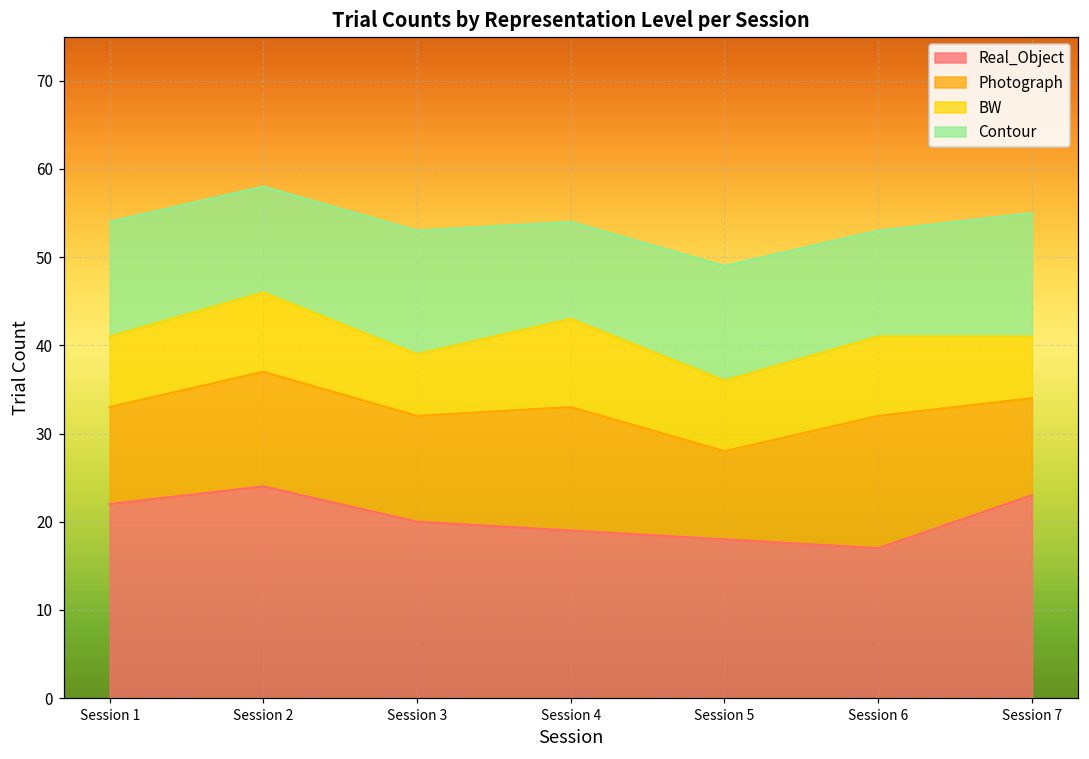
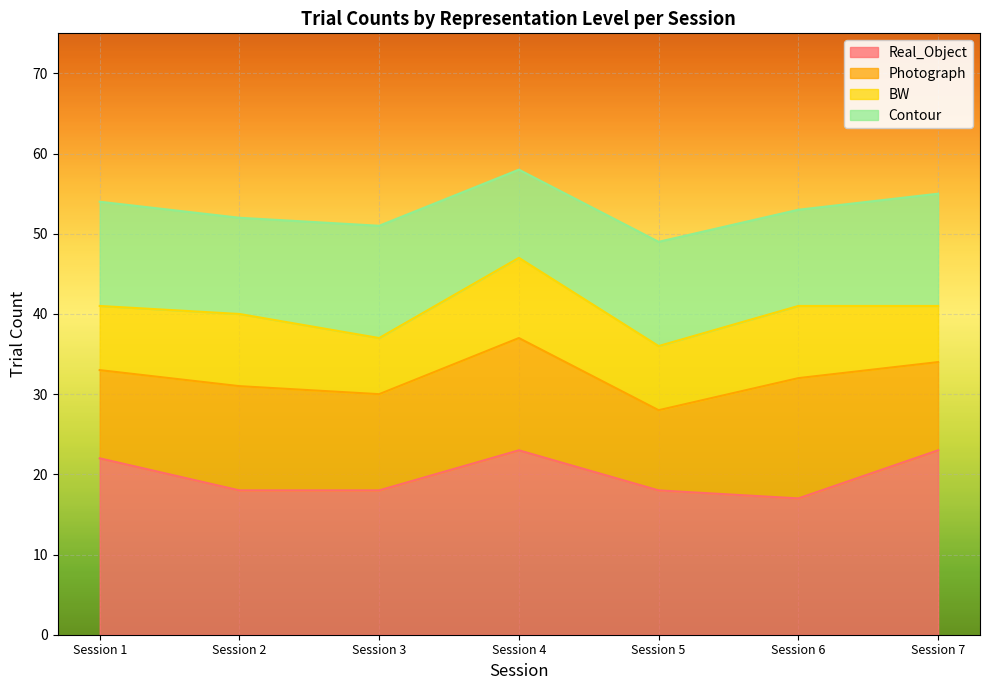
Real_Object, Session 2: 24 -> 18
Real_Object, Session 3: 20 -> 18
Real_Object, Session 4: 19 -> 23
